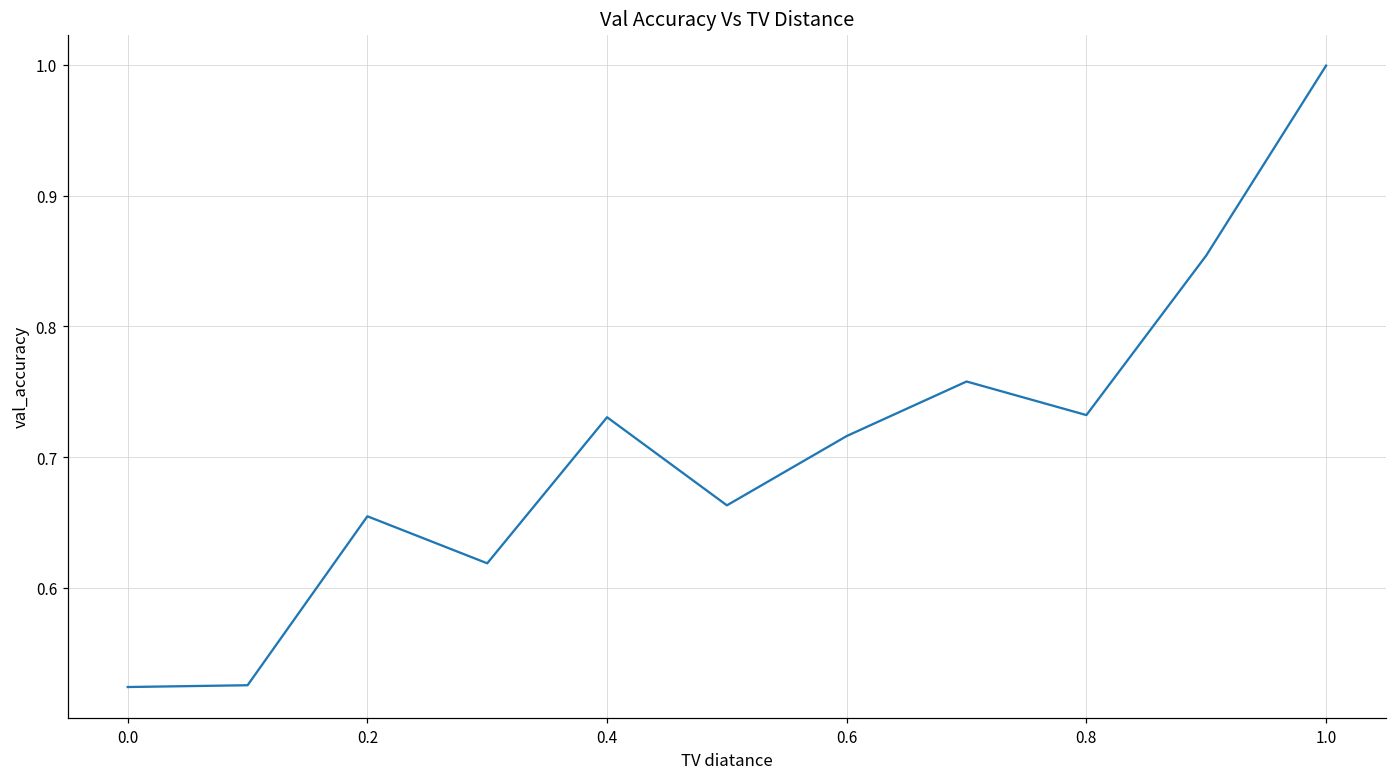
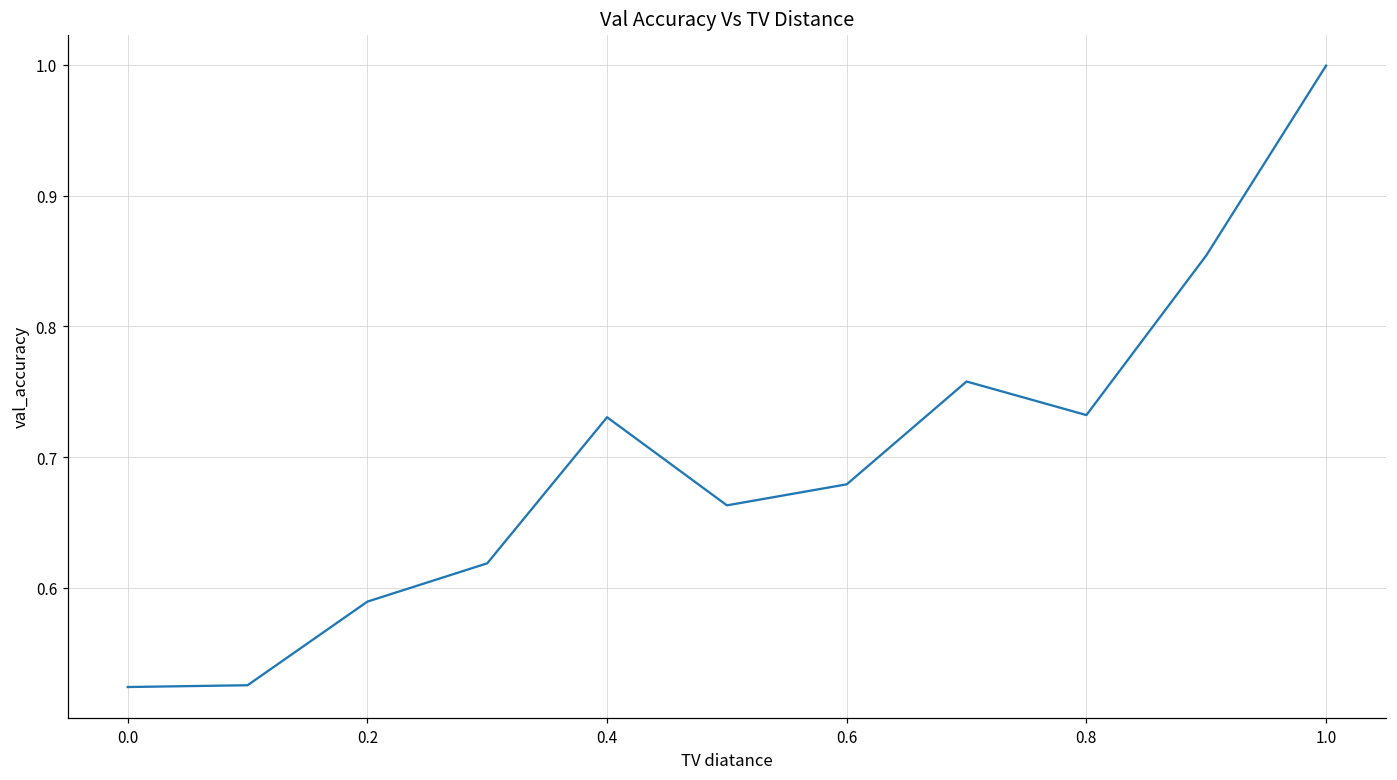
0.2: 0.655 -> 0.590
0.6: 0.716 -> 0.679
